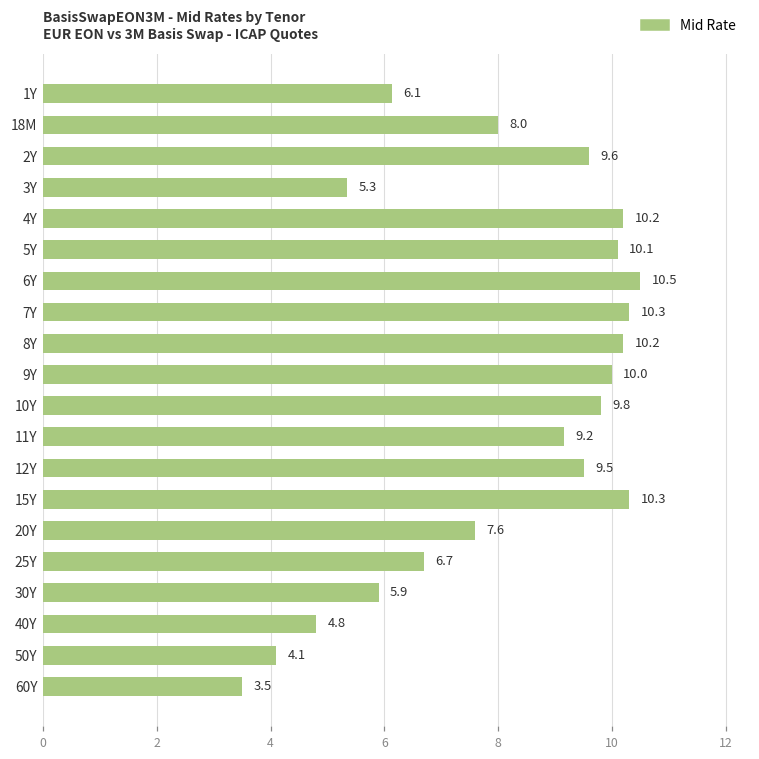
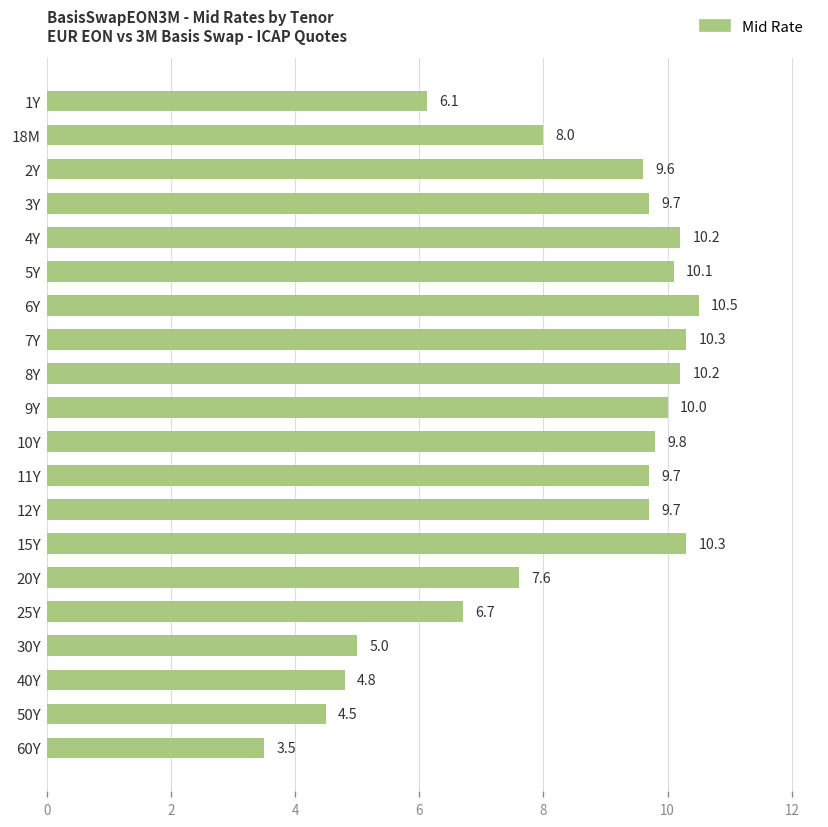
3Y: 5.3 -> 9.7
11Y: 9.2 -> 9.7
12Y: 9.5 -> 9.7
30Y: 5.9 -> 5.0
50Y: 4.1 -> 4.5
